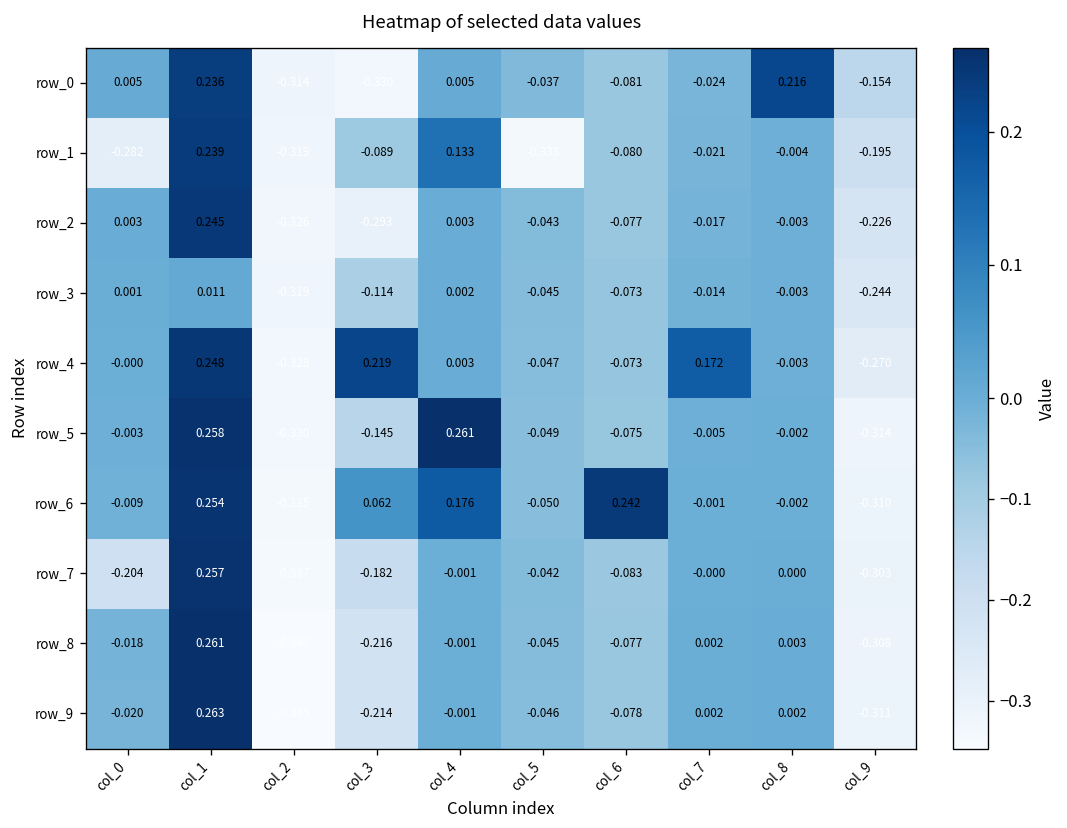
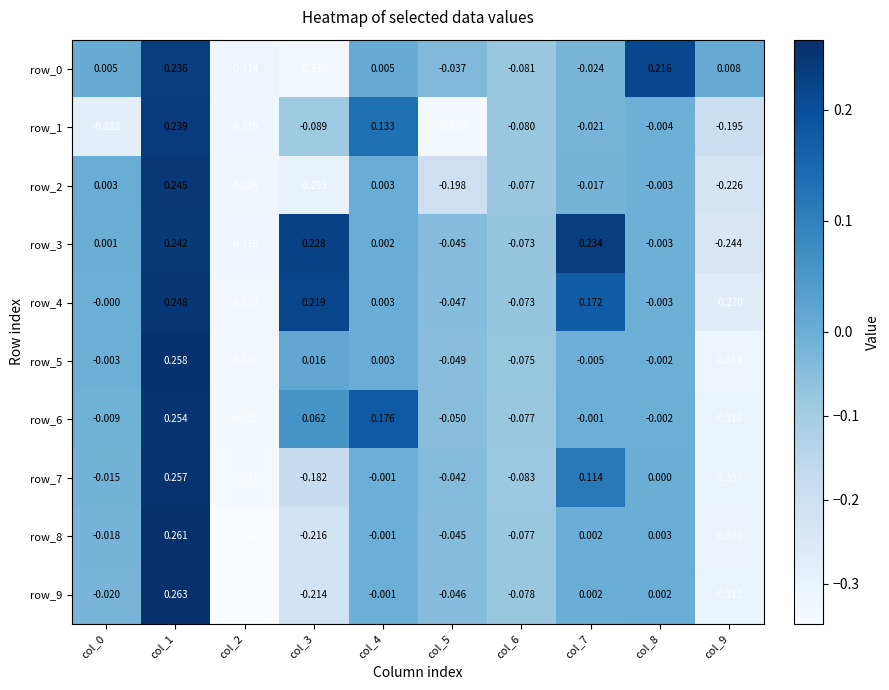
row_0, col_9: -0.154 -> 0.008
row_2, col_5: -0.043 -> -0.198
row_3, col_1: 0.011 -> 0.242
row_3, col_3: -0.114 -> 0.228
row_3, col_7: -0.014 -> 0.234
row_5, col_3: -0.145 -> 0.016
row_5, col_4: 0.261 -> 0.003
row_6, col_6: 0.242 -> -0.077
row_7, col_0: -0.204 -> -0.015
row_7, col_7: -0.000 -> 0.114
